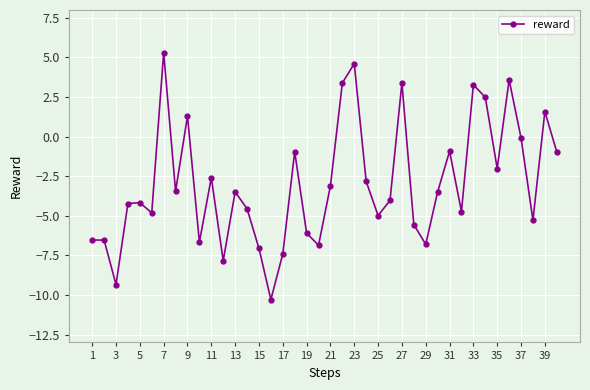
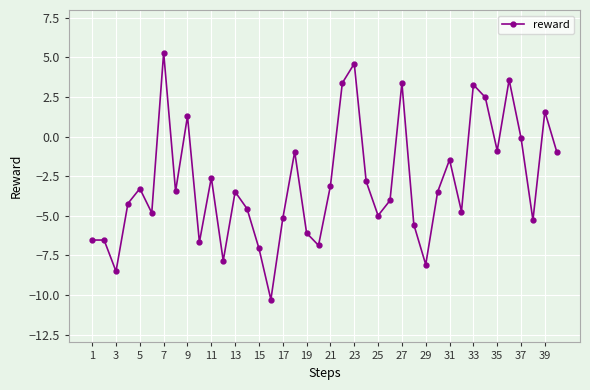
3: -9.3 -> -8.5
5: -4.2 -> -3.3
17: -7.4 -> -5.2
29: -6.8 -> -8.1
31: -0.9 -> -1.5
35: -2.0 -> -0.9
